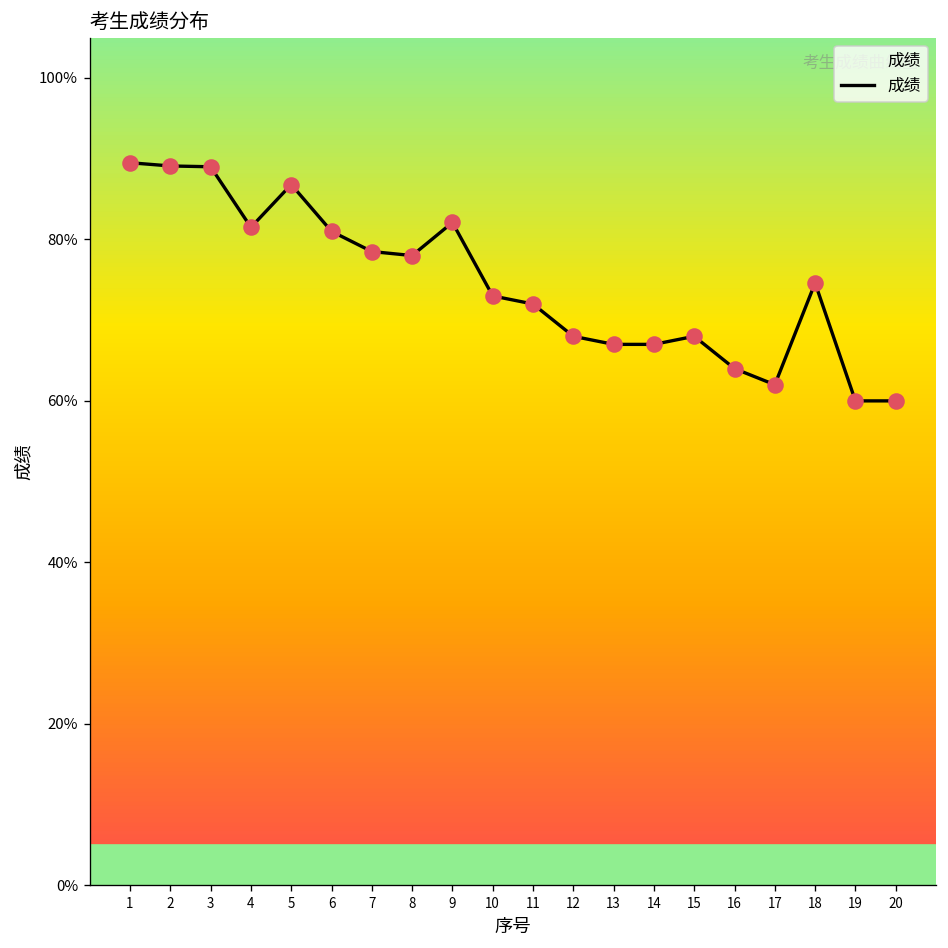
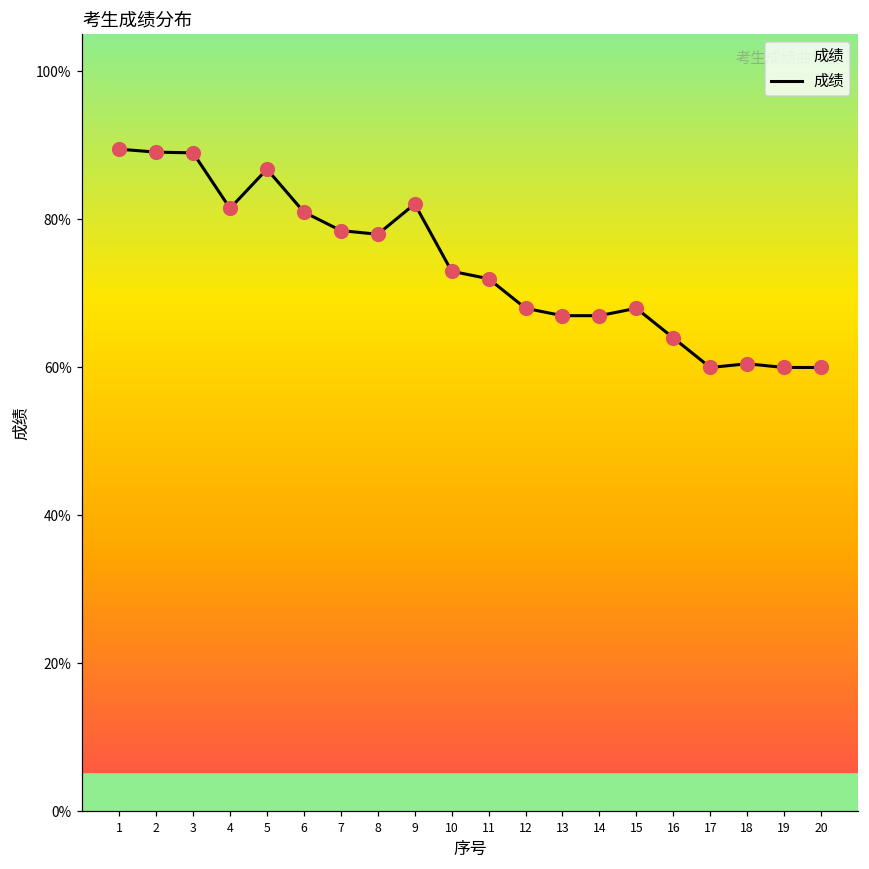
17: 62% -> 60%
18: 75% -> 61%
